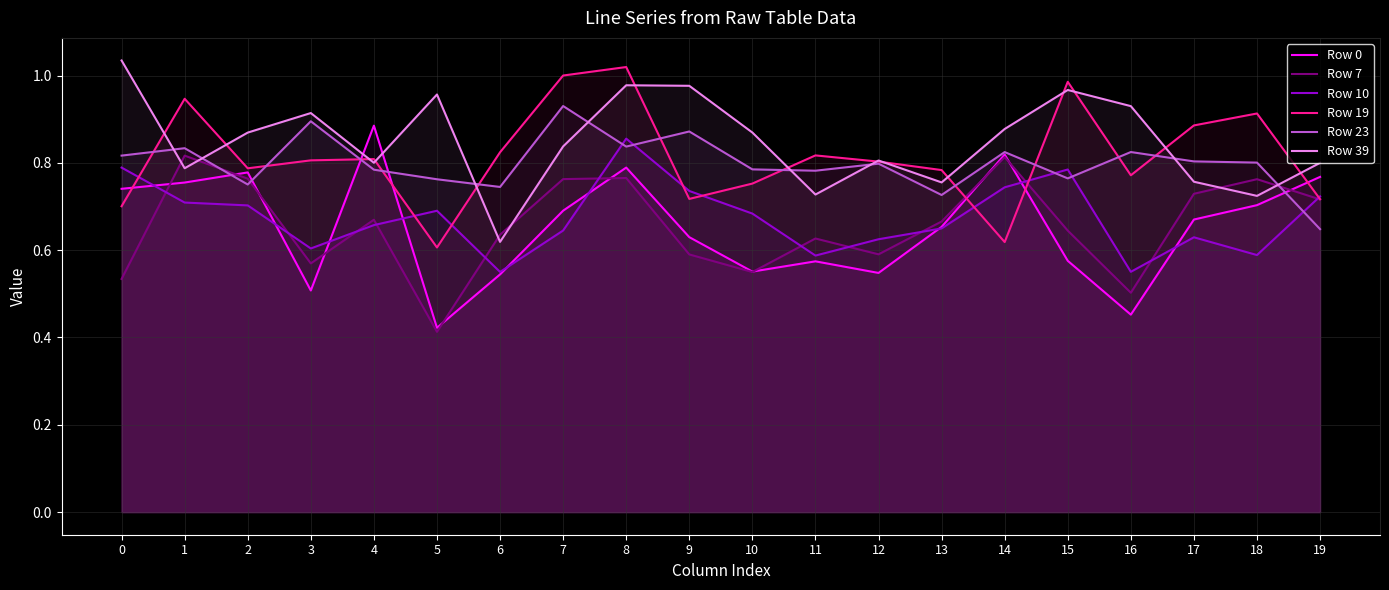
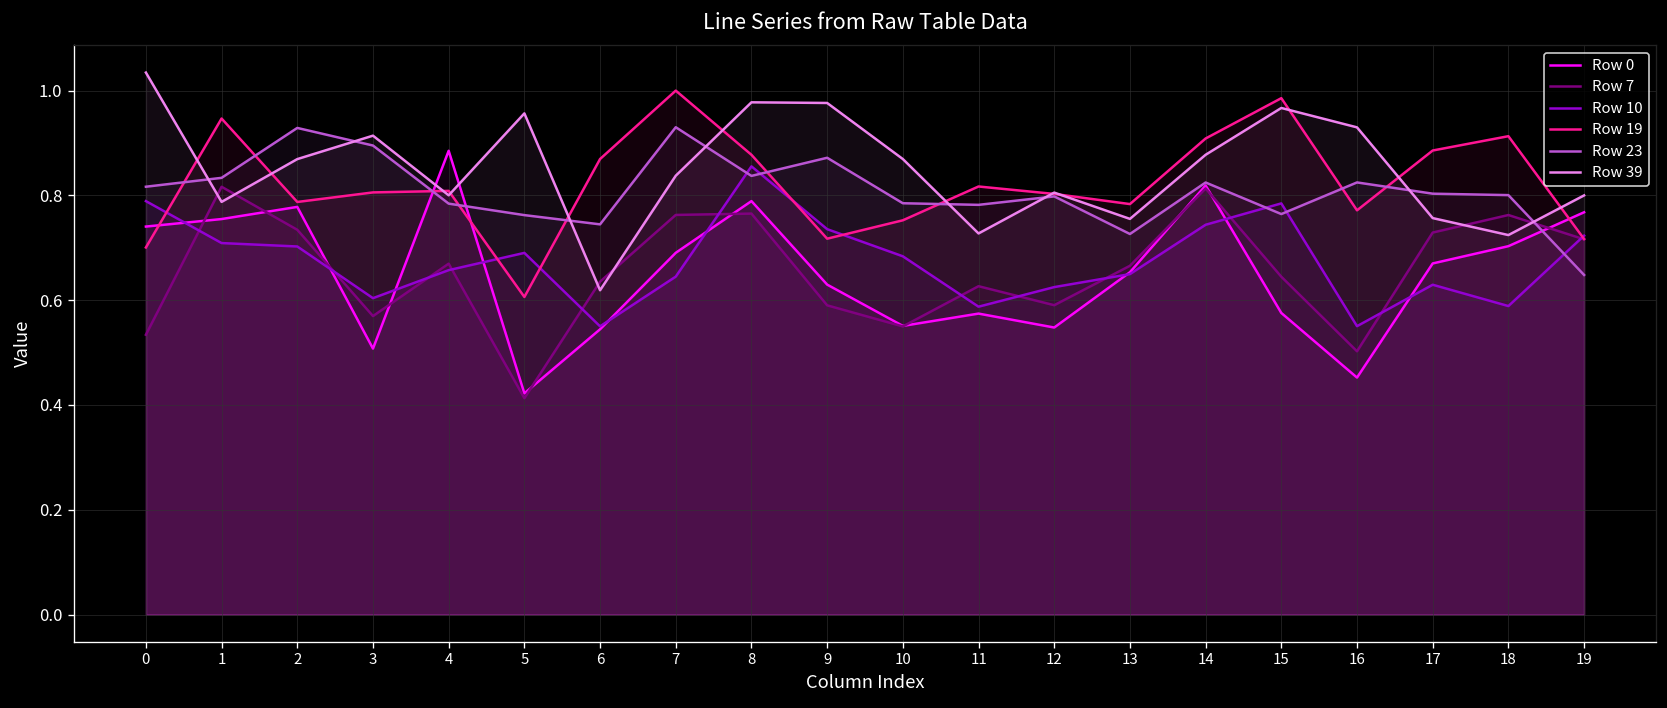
Row 7, 2: 0.76 -> 0.73
Row 23, 2: 0.75 -> 0.93
Row 19, 6: 0.82 -> 0.87
Row 19, 8: 1.02 -> 0.88
Row 19, 14: 0.62 -> 0.91
